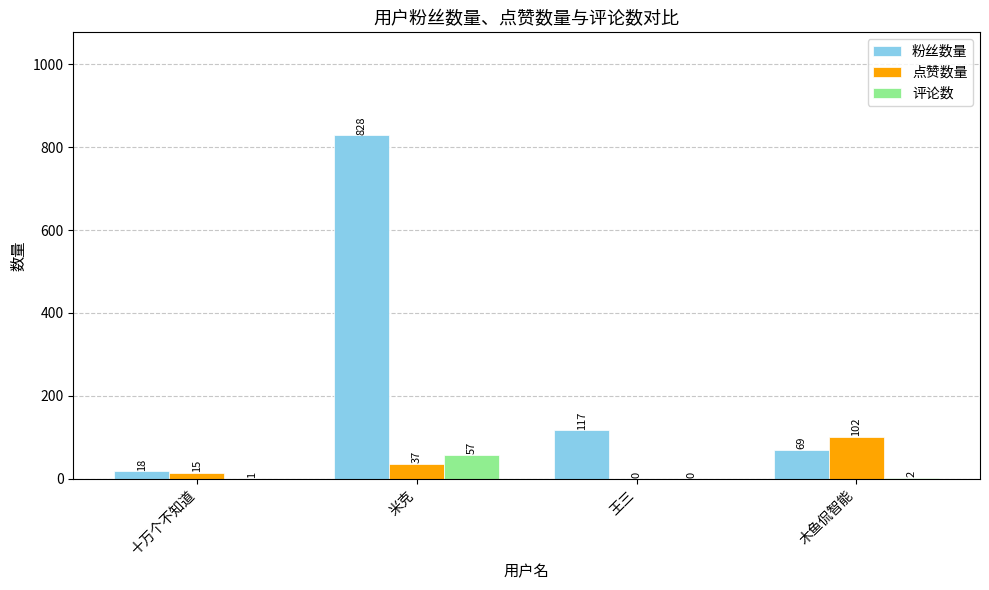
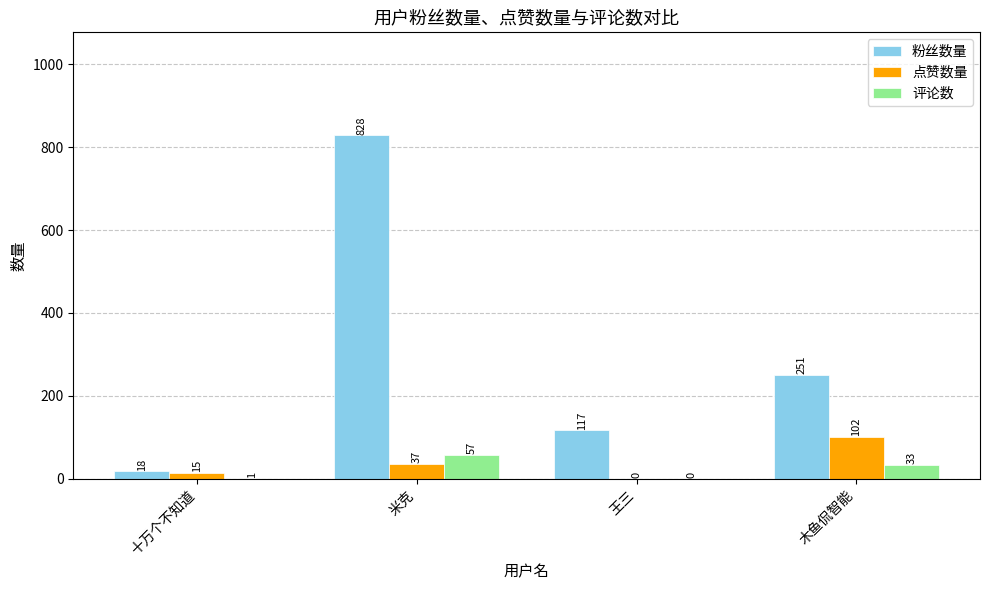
粉丝数量, 木鱼侃智能: 69 -> 251
评论数, 木鱼侃智能: 2 -> 33
